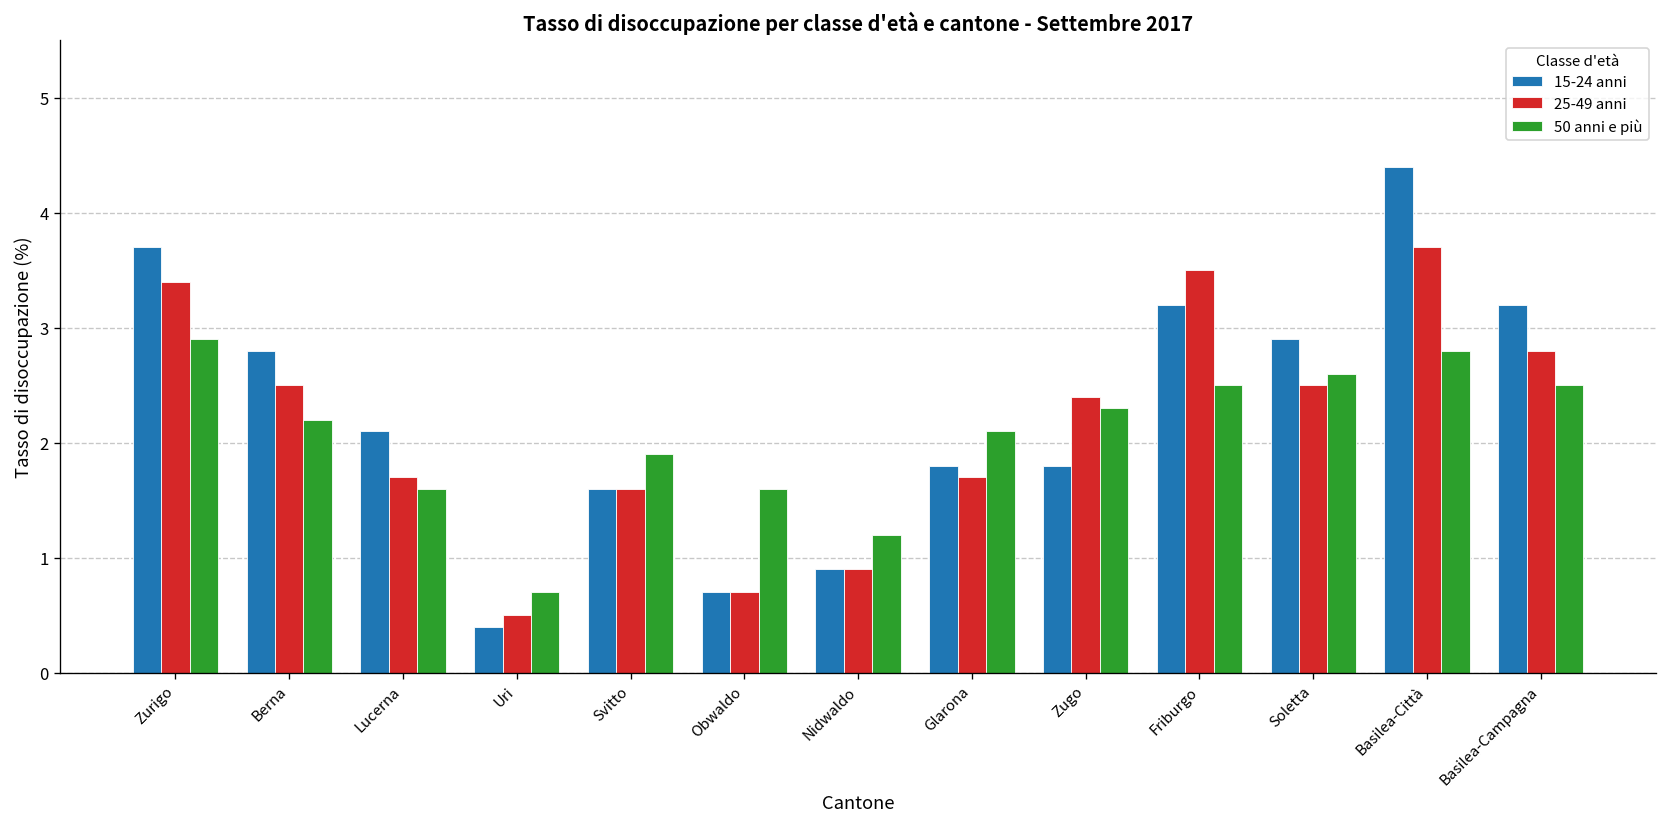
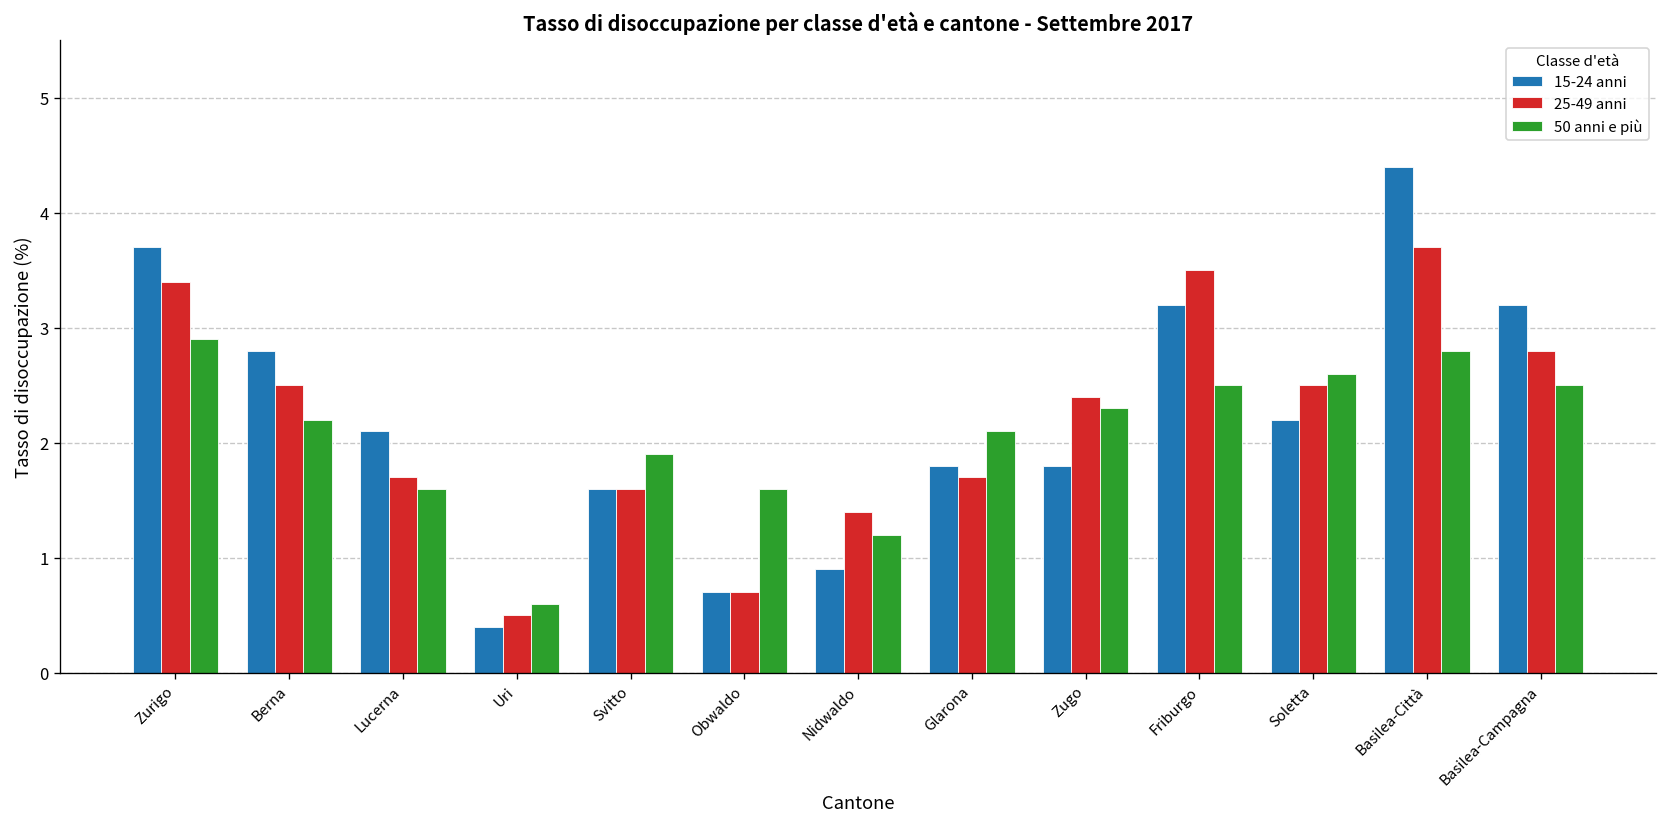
50 anni e più, Uri: 0.7 -> 0.6
25-49 anni, Nidwaldo: 0.9 -> 1.4
15-24 anni, Soletta: 2.9 -> 2.2
